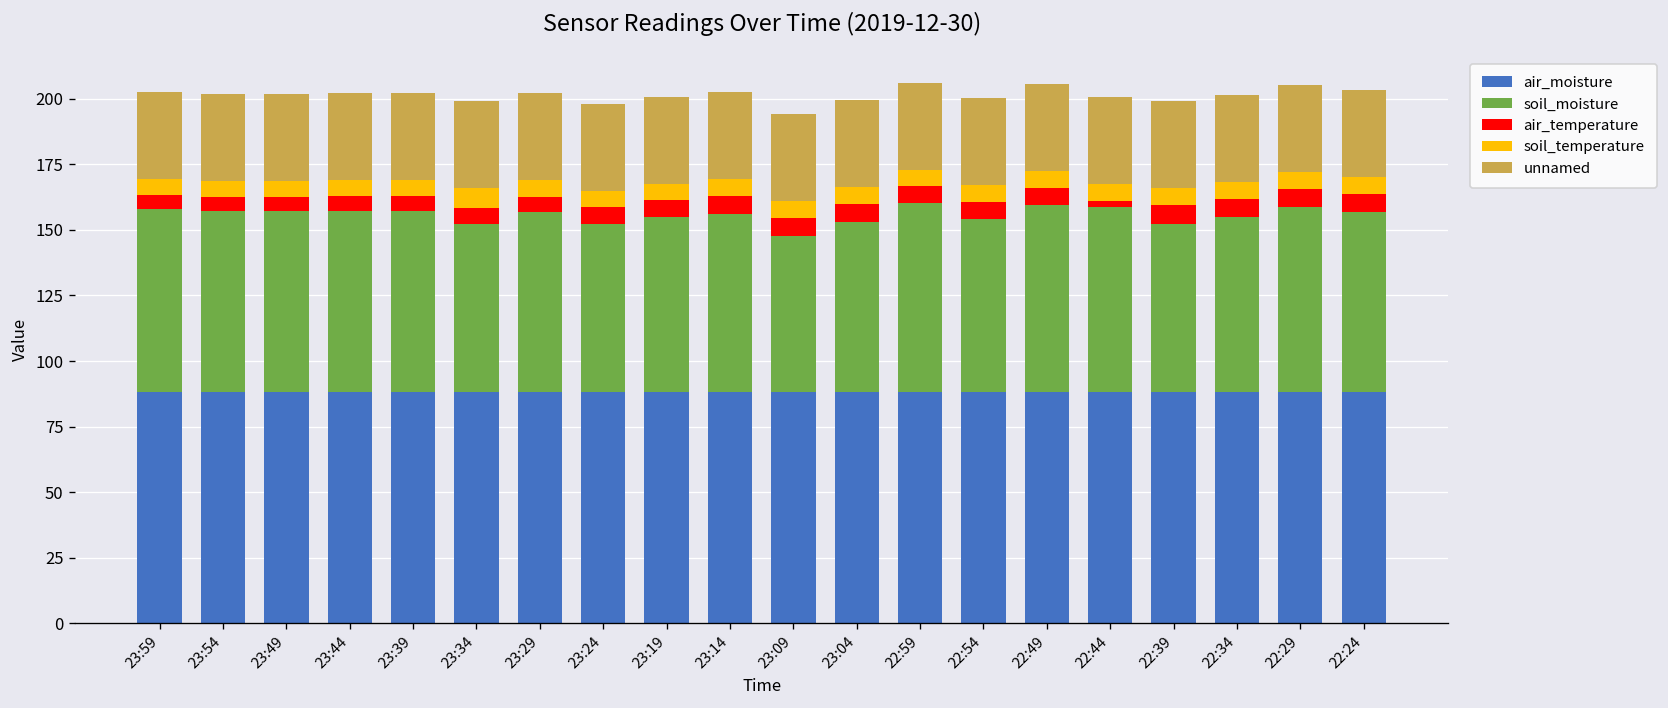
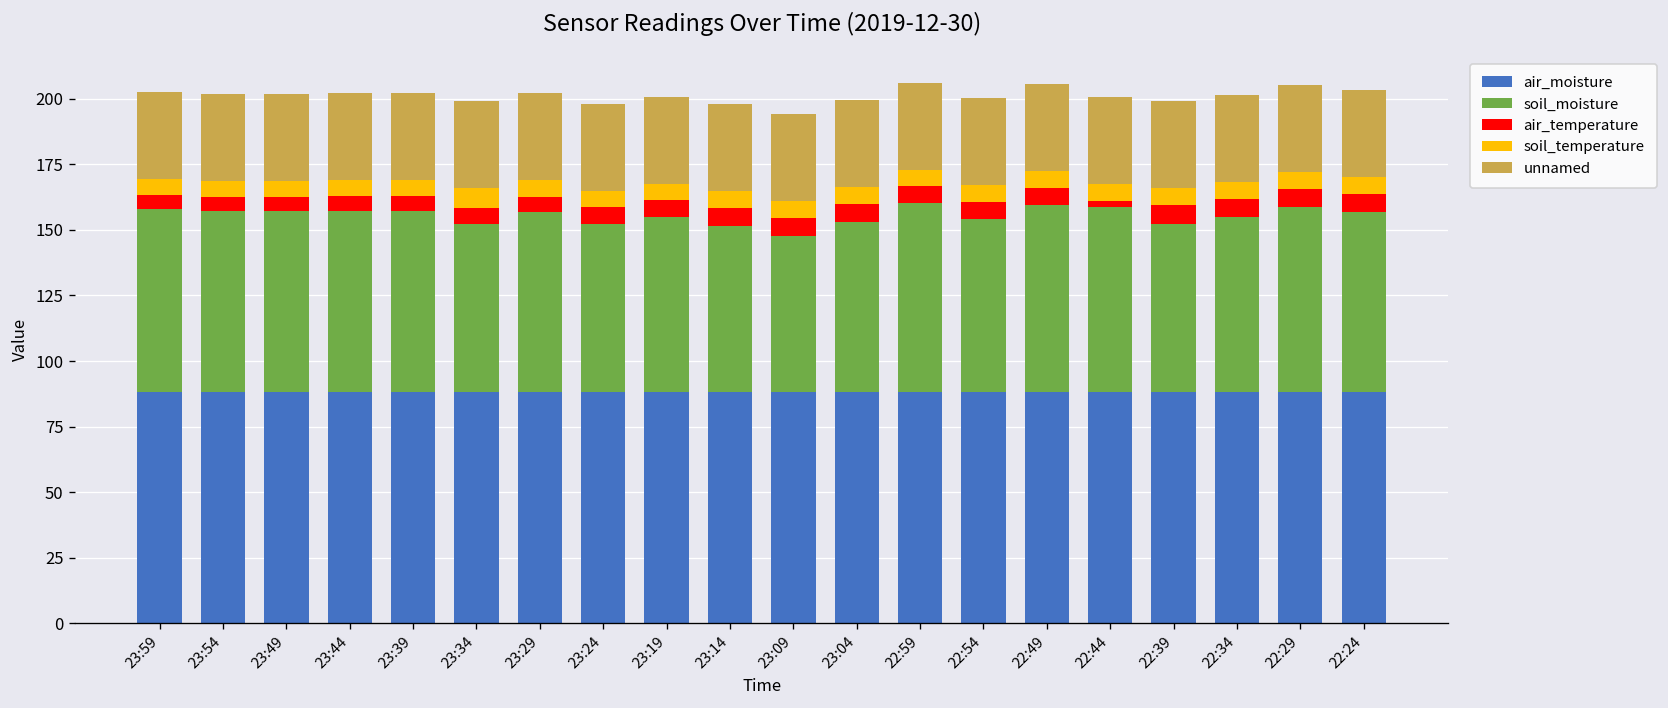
soil_moisture, 23:14: 68 -> 63
